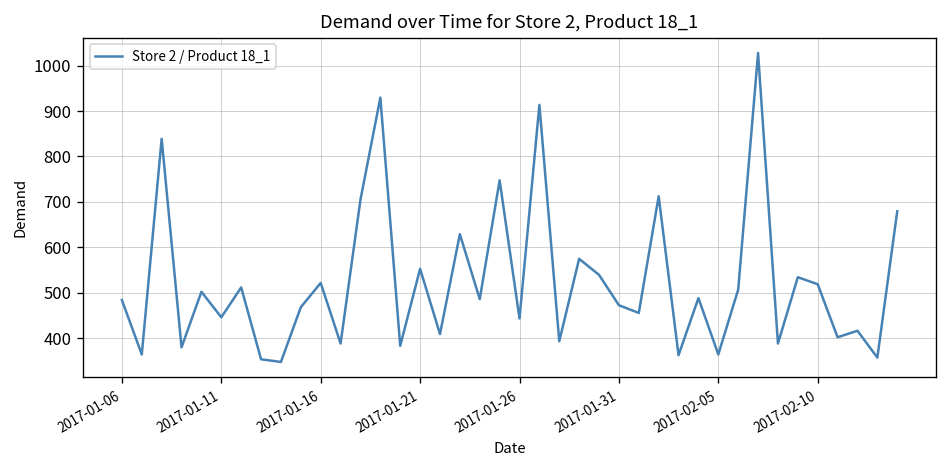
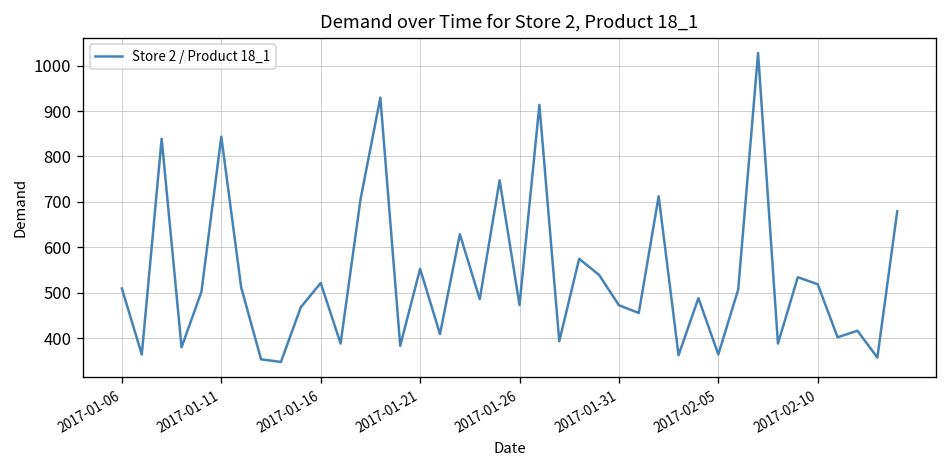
2017-01-06: 480 -> 510
2017-01-11: 450 -> 840
2017-01-26: 440 -> 470
